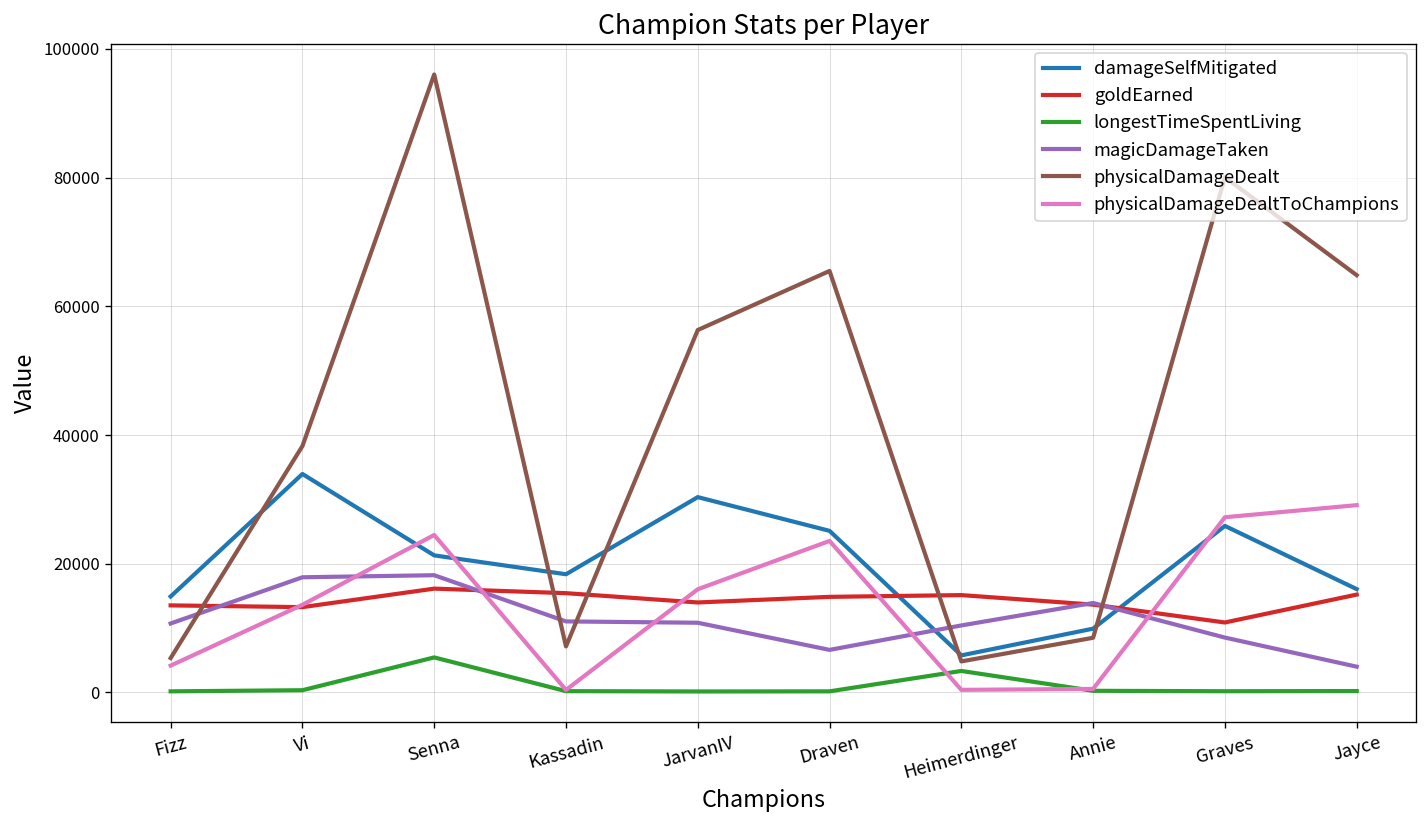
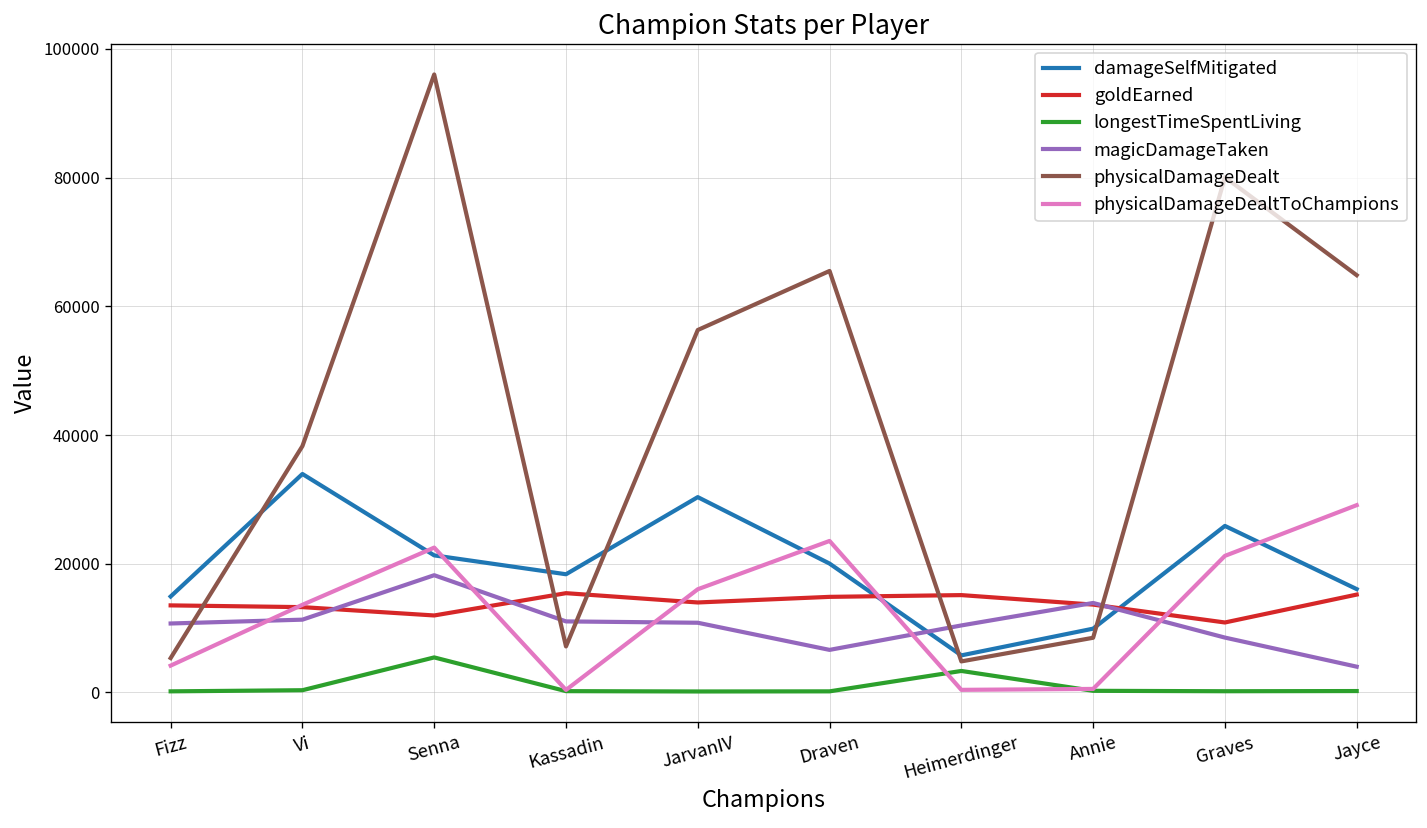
magicDamageTaken, Vi: 18000 -> 11000
goldEarned, Senna: 16000 -> 12000
physicalDamageDealtToChampions, Senna: 24000 -> 23000
damageSelfMitigated, Draven: 25000 -> 20000
physicalDamageDealtToChampions, Graves: 27000 -> 21000
